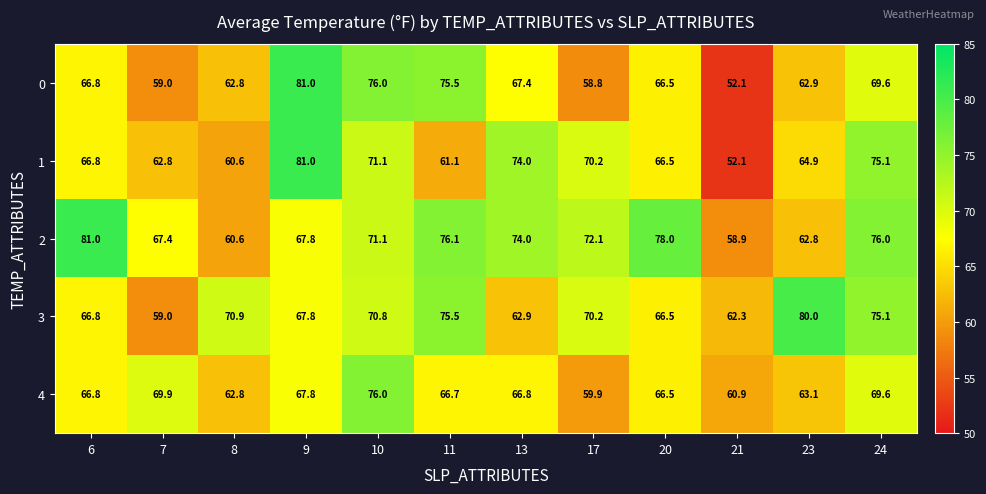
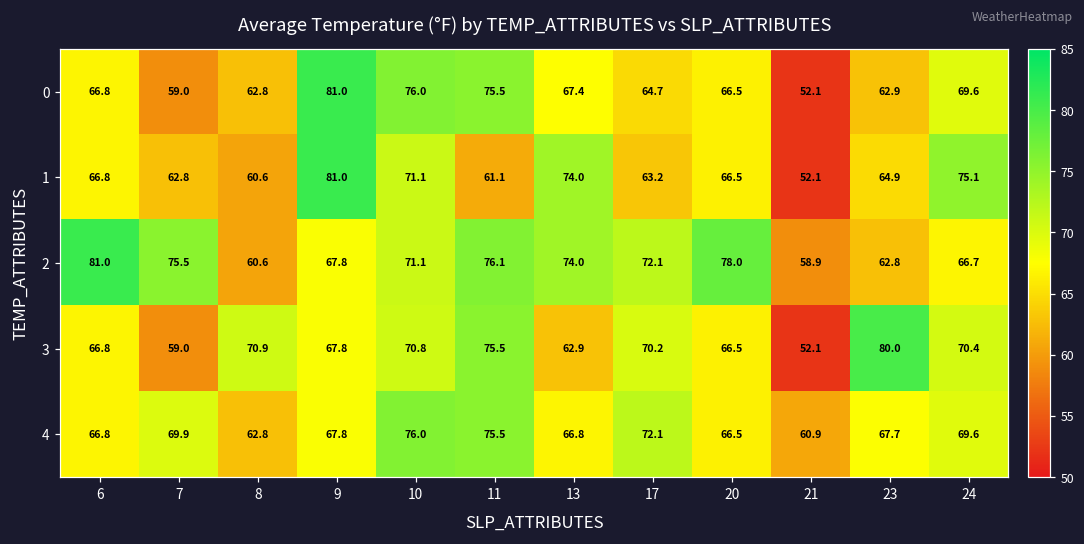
0, 17: 58.8 -> 64.7
1, 17: 70.2 -> 63.2
2, 7: 67.4 -> 75.5
2, 24: 76.0 -> 66.7
3, 21: 62.3 -> 52.1
3, 24: 75.1 -> 70.4
4, 11: 66.7 -> 75.5
4, 17: 59.9 -> 72.1
4, 23: 63.1 -> 67.7
